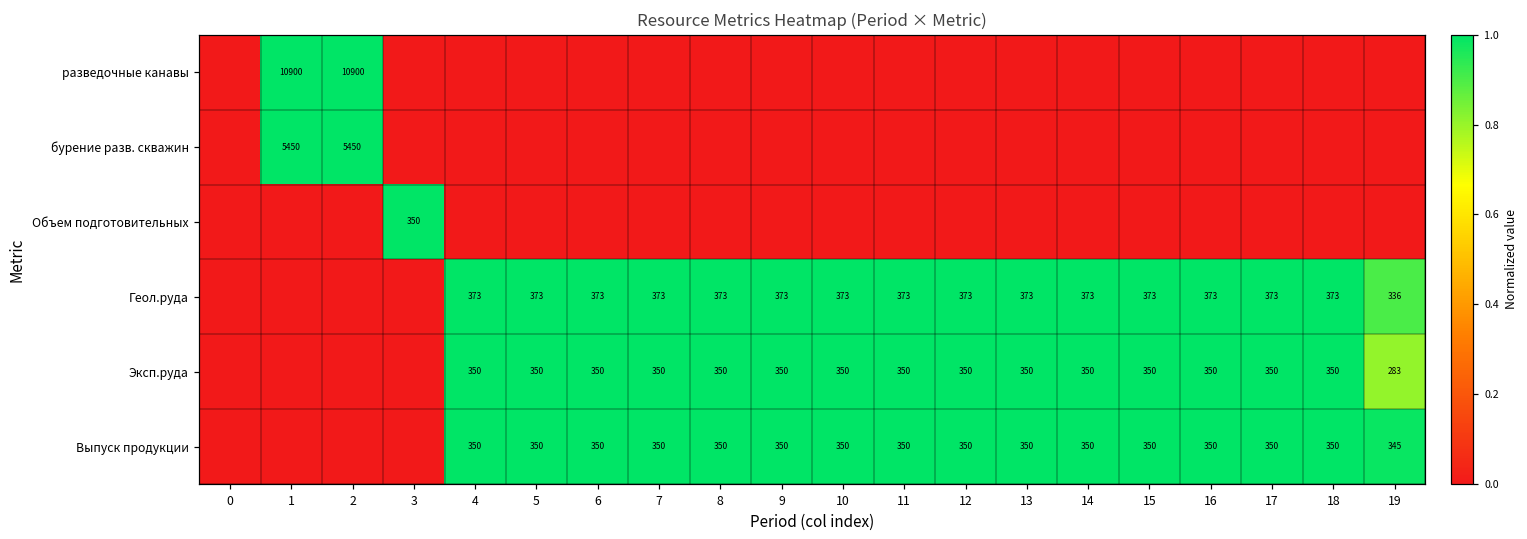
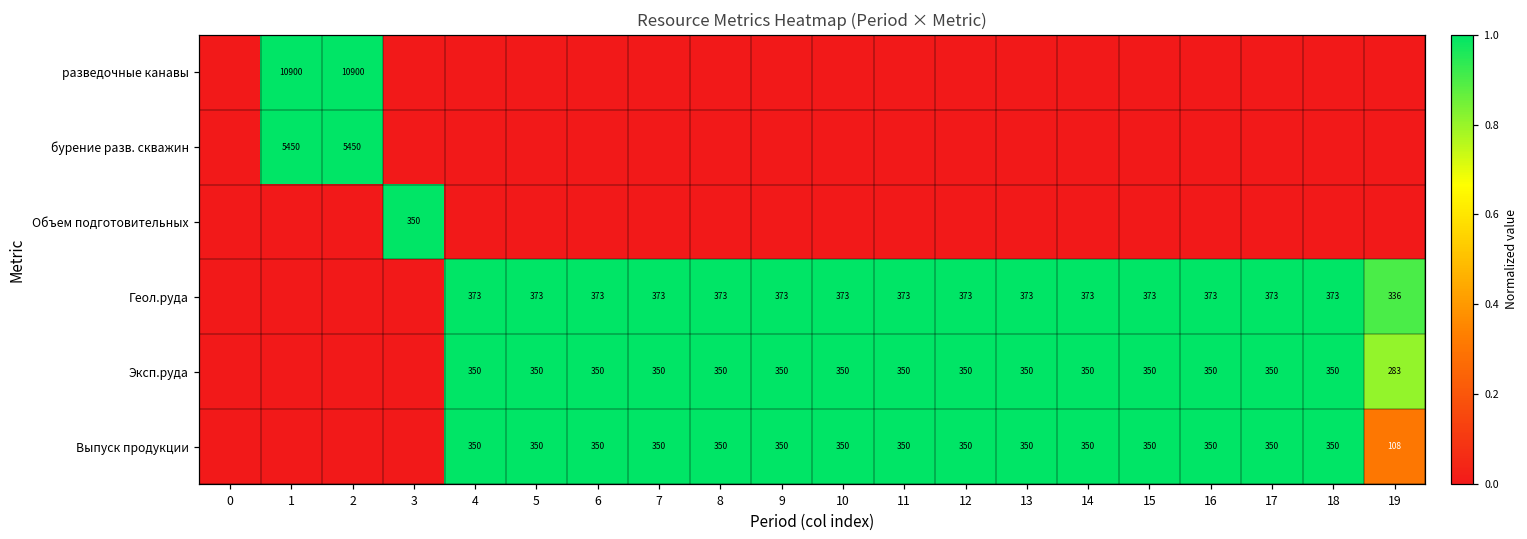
Выпуск продукции, 19: 345 -> 108
